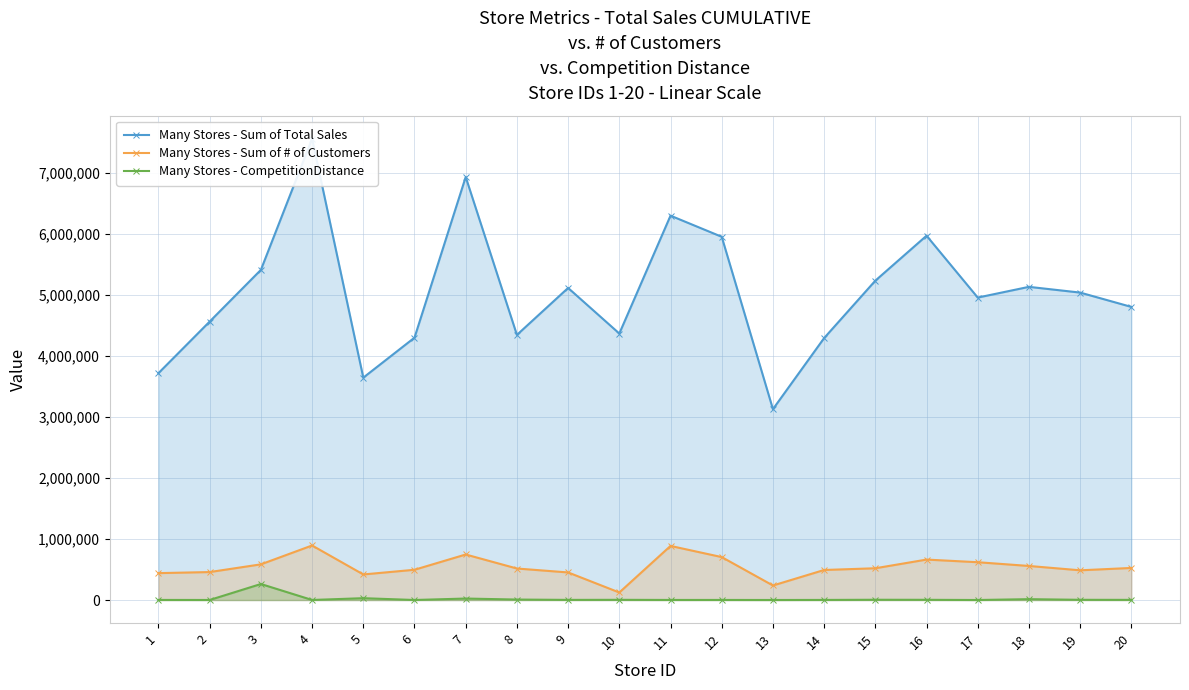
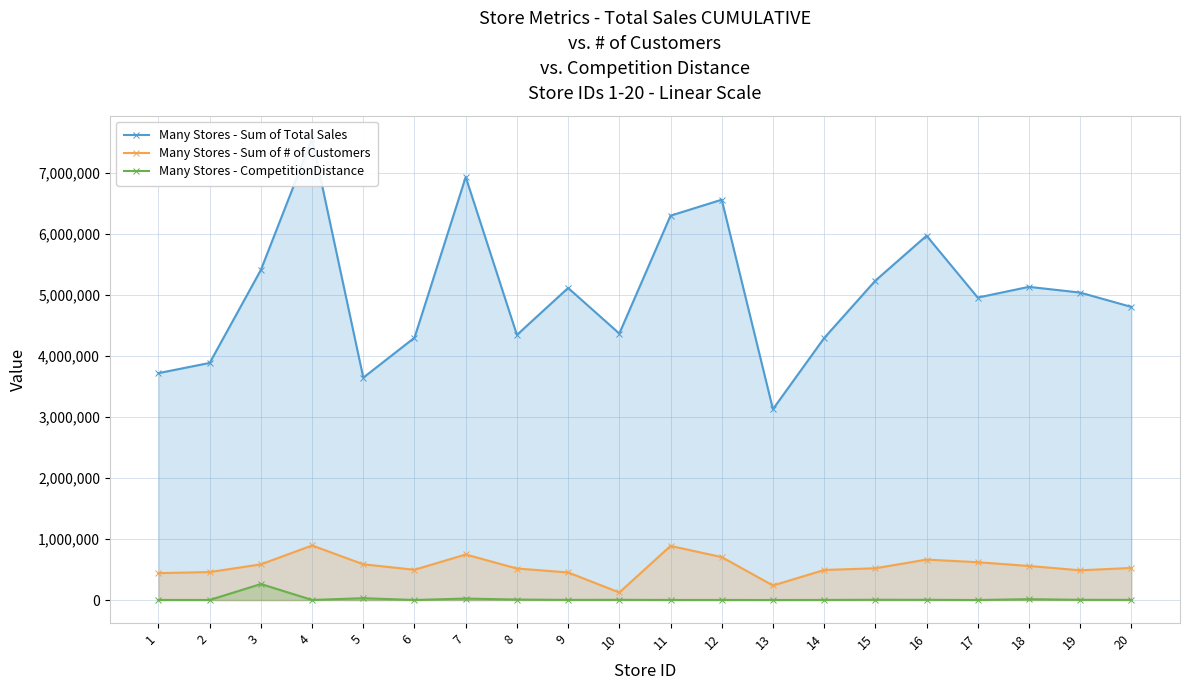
Many Stores - Sum of Total Sales, 2: 4,600,000 -> 3,900,000
Many Stores - Sum of # of Customers, 5: 400,000 -> 600,000
Many Stores - Sum of Total Sales, 12: 6,000,000 -> 6,600,000
